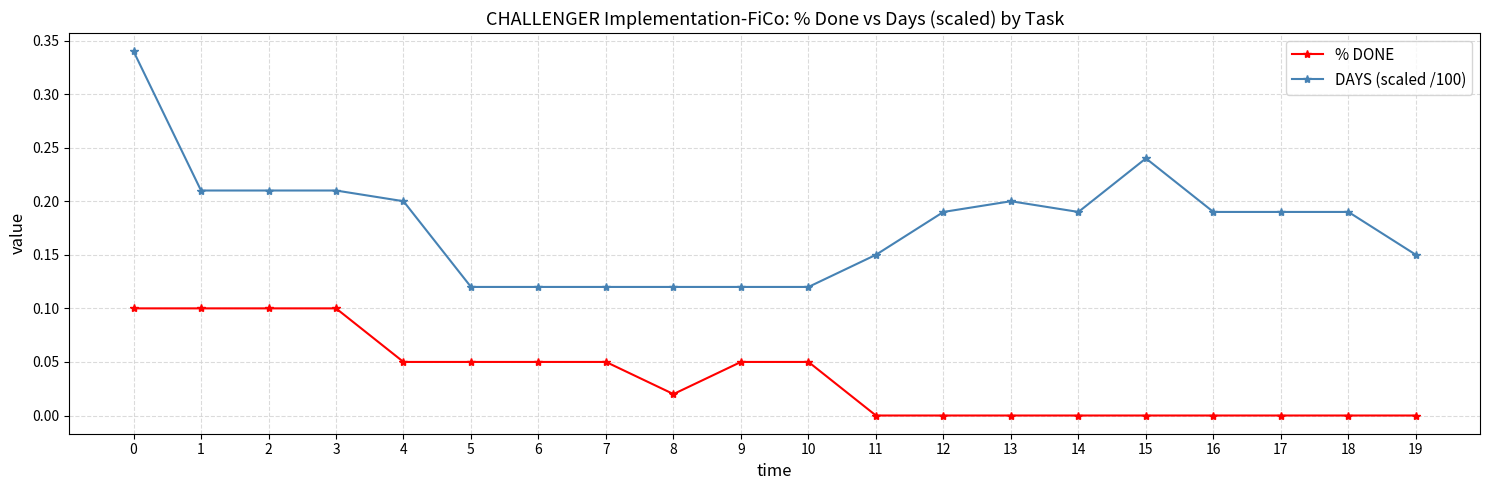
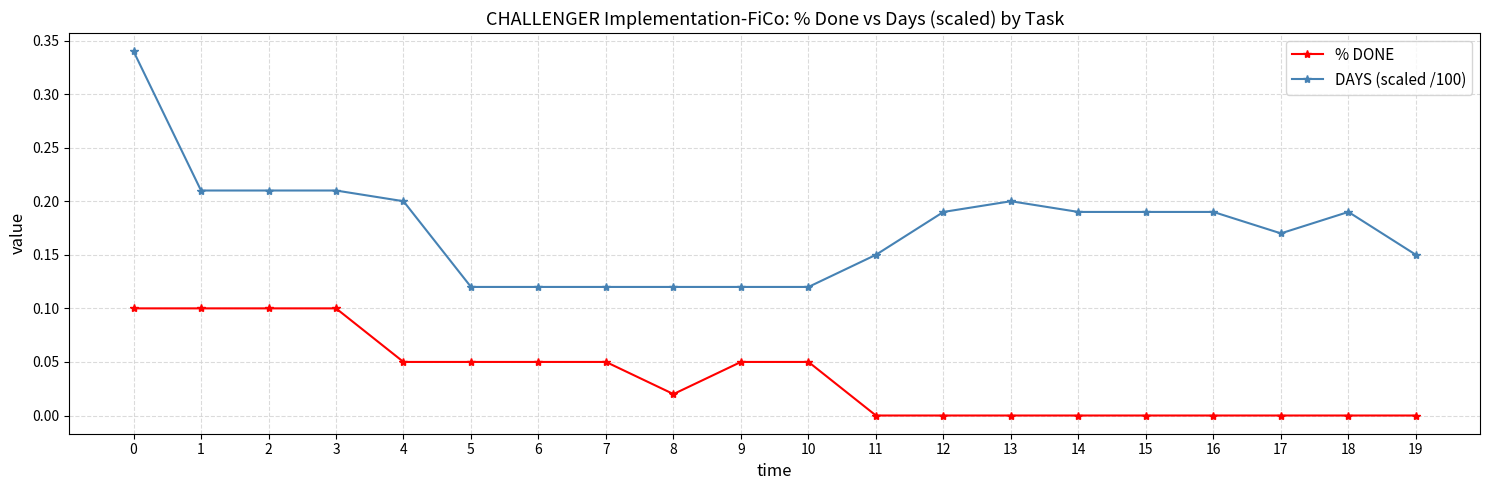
DAYS (scaled /100), 15: 0.240 -> 0.190
DAYS (scaled /100), 17: 0.190 -> 0.170
